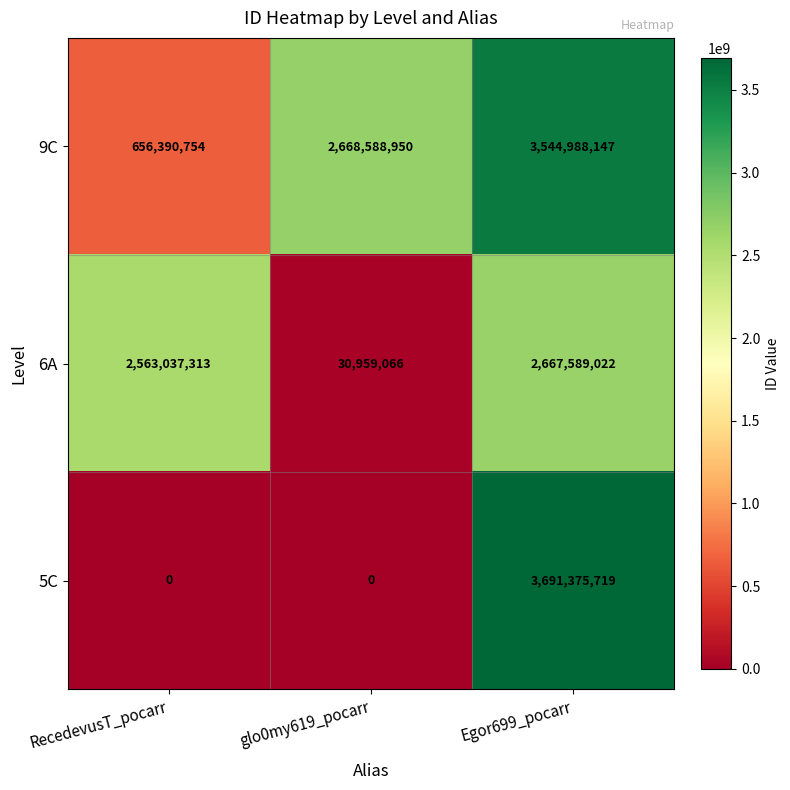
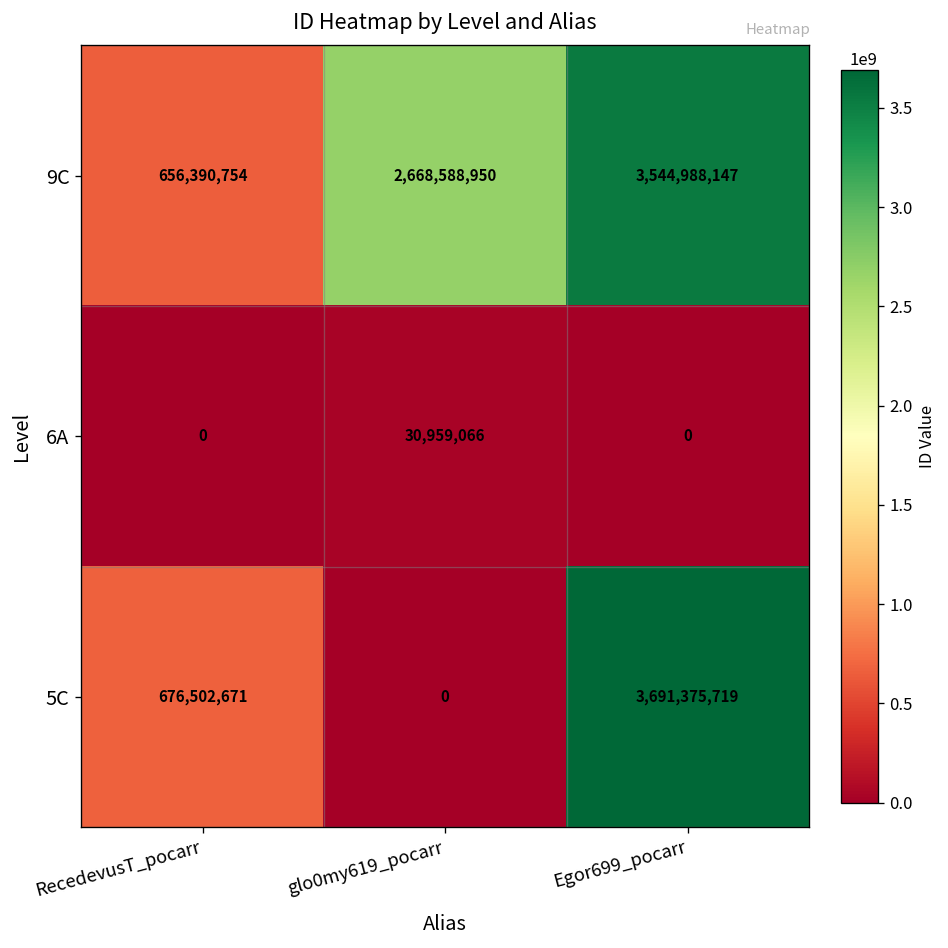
6A, RecedevusT_pocarr: 2,563,037,313 -> 0
6A, Egor699_pocarr: 2,667,589,022 -> 0
5C, RecedevusT_pocarr: 0 -> 676,502,671
